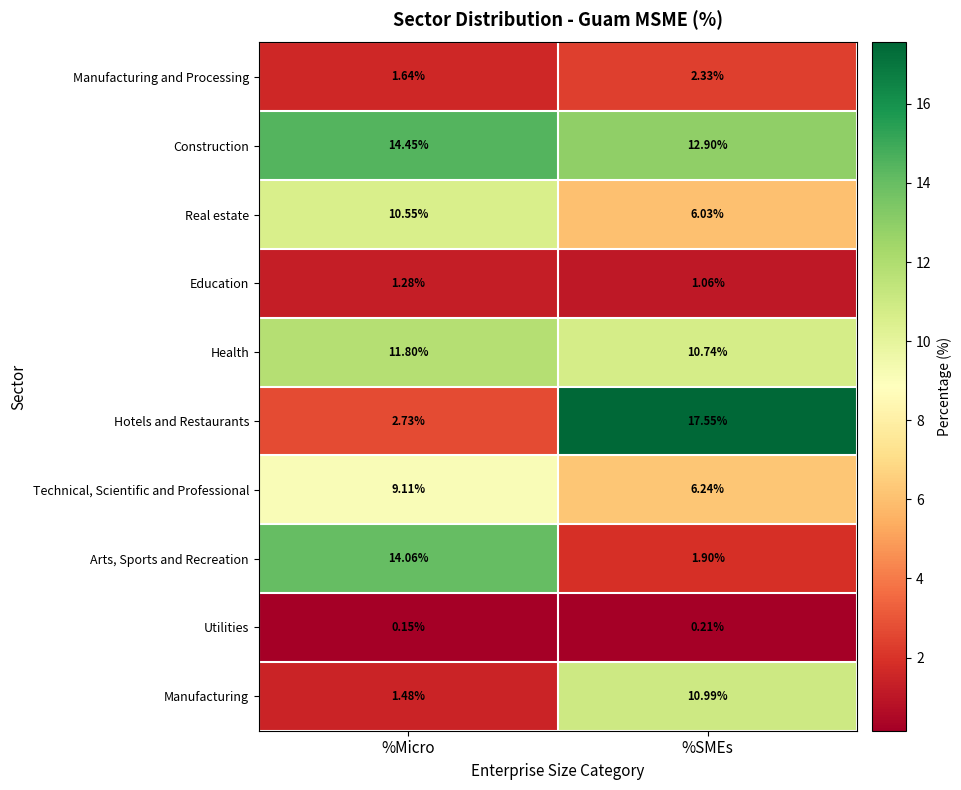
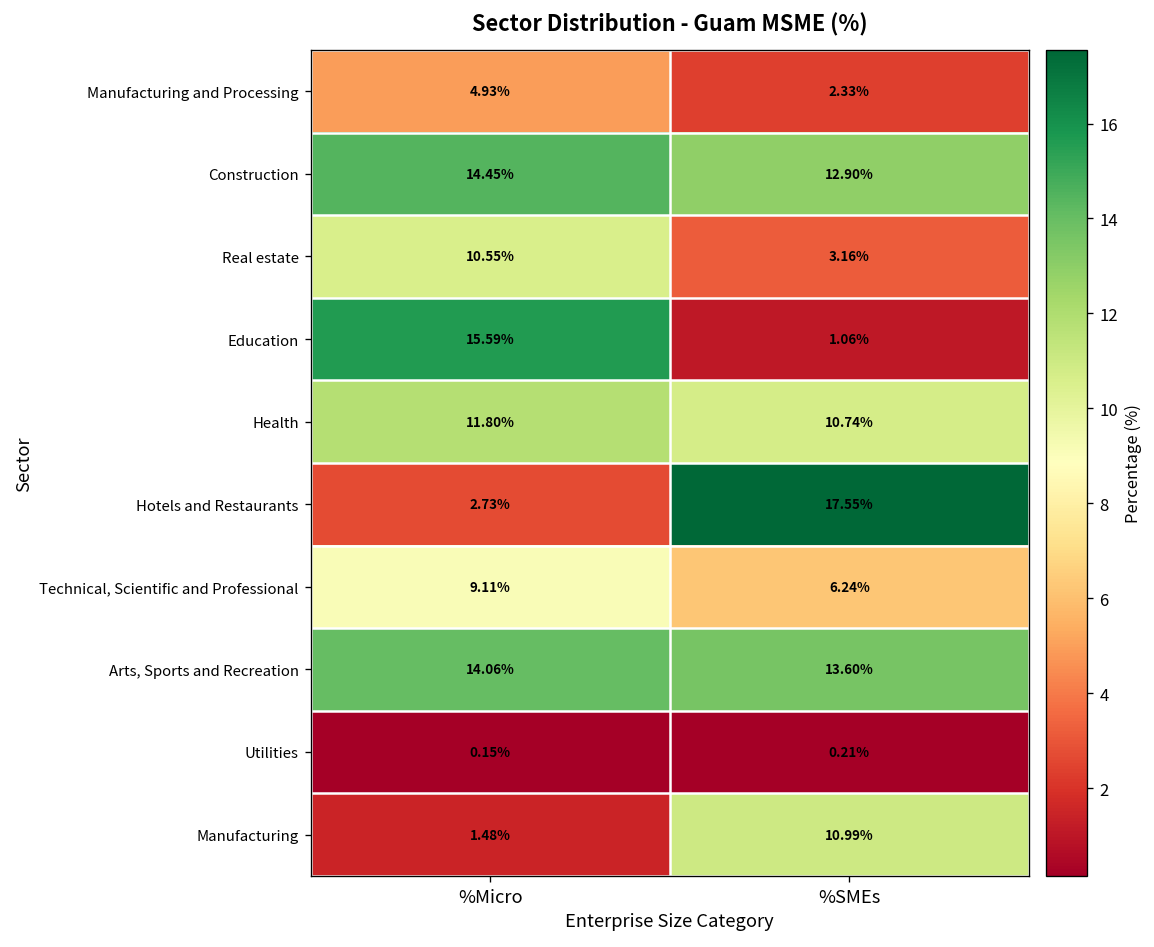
Manufacturing and Processing, %Micro: 1.64% -> 4.93%
Real estate, %SMEs: 6.03% -> 3.16%
Education, %Micro: 1.28% -> 15.59%
Arts, Sports and Recreation, %SMEs: 1.90% -> 13.60%
